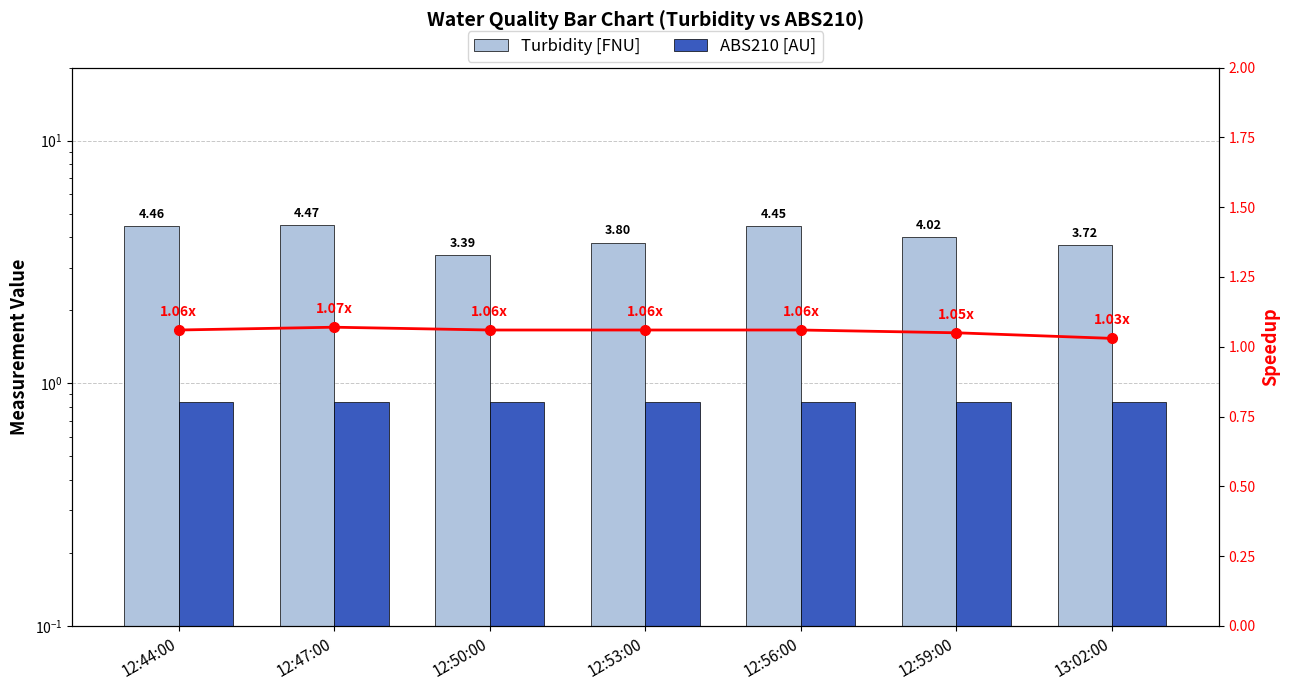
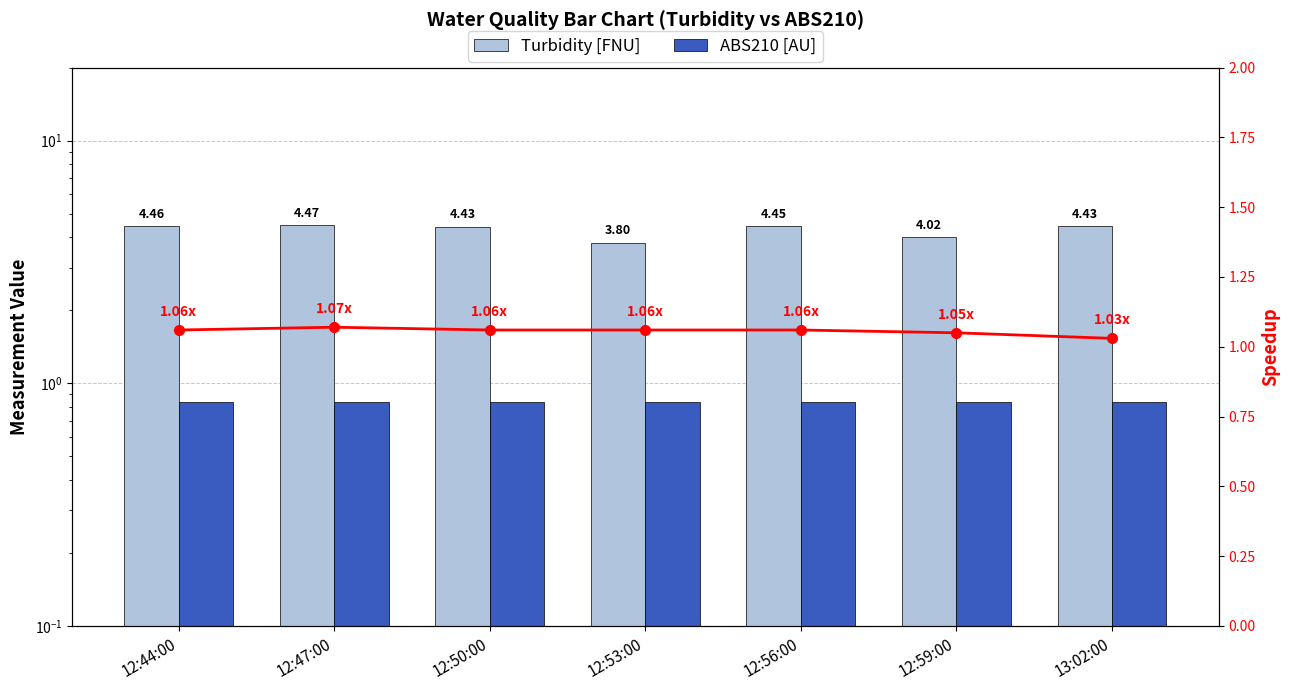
Turbidity [FNU], 12:50:00: 3.39 -> 4.43
Turbidity [FNU], 13:02:00: 3.72 -> 4.43
